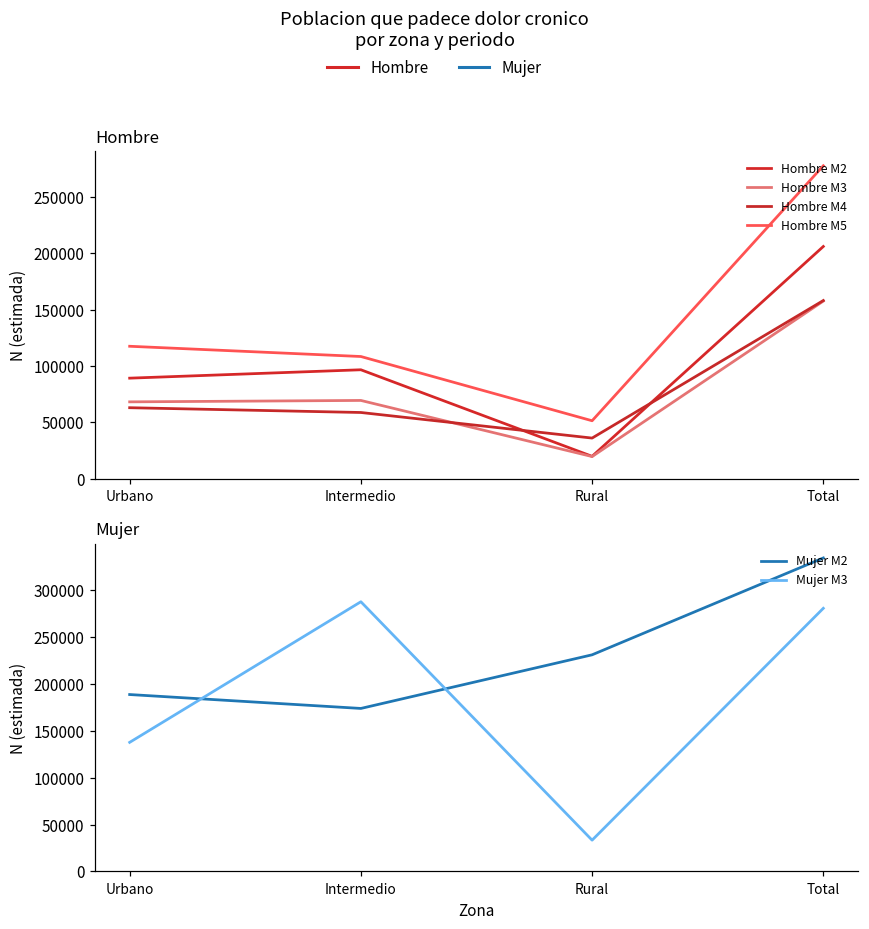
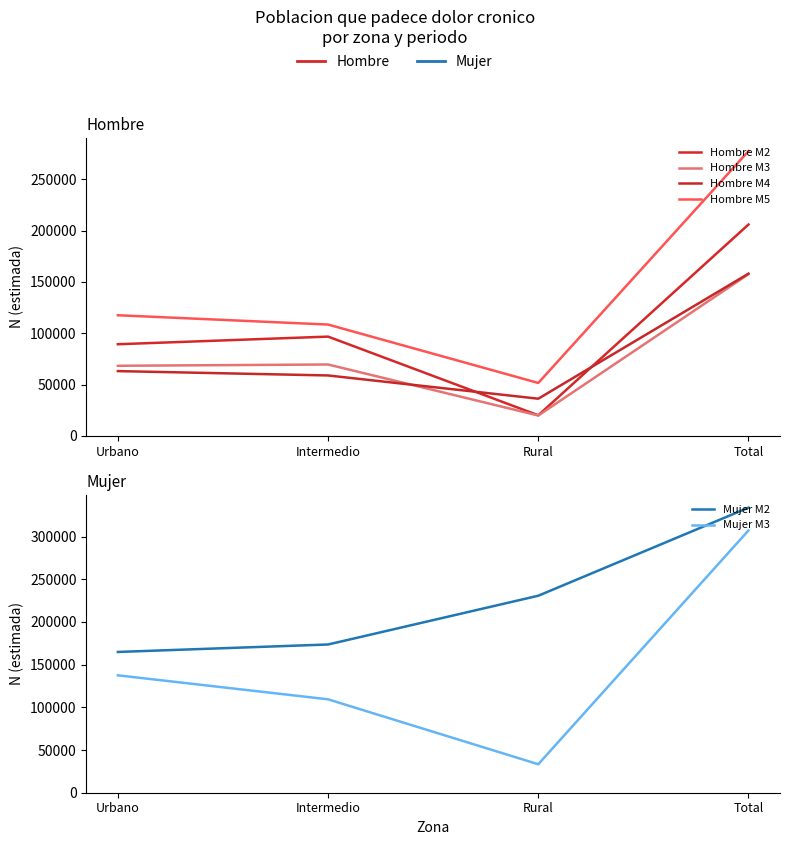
Mujer, Mujer M2, Urbano: 190000 -> 160000
Mujer, Mujer M3, Intermedio: 290000 -> 110000
Mujer, Mujer M3, Total: 280000 -> 310000
